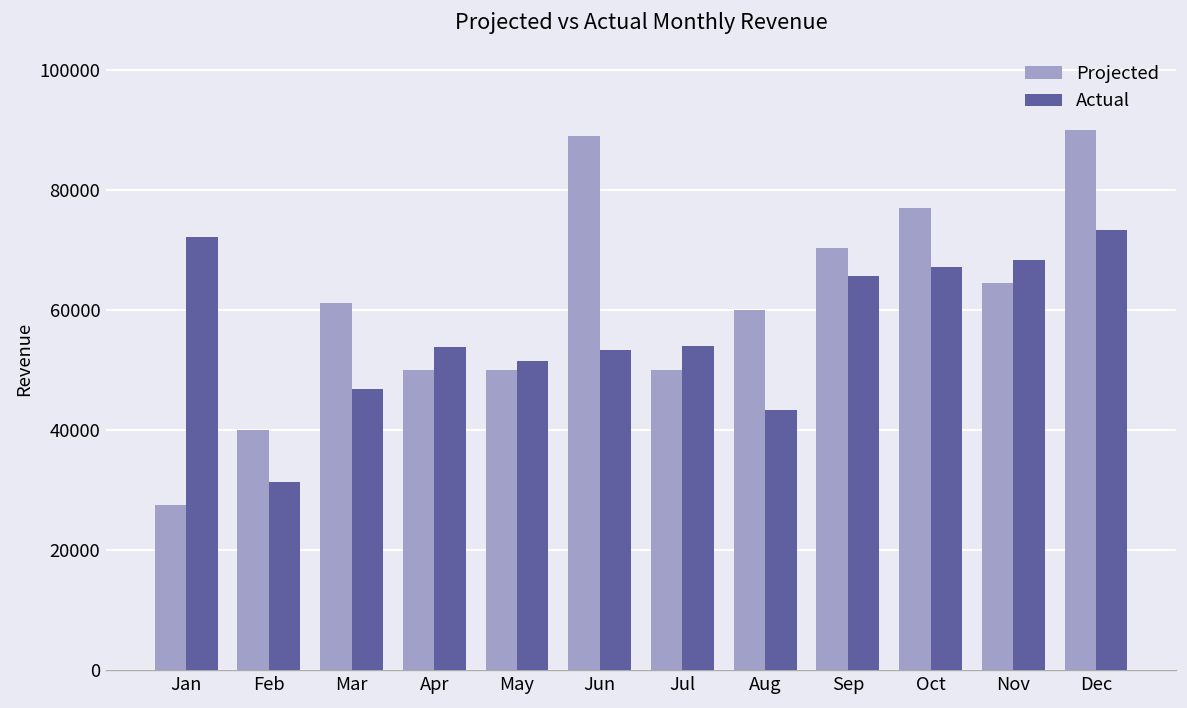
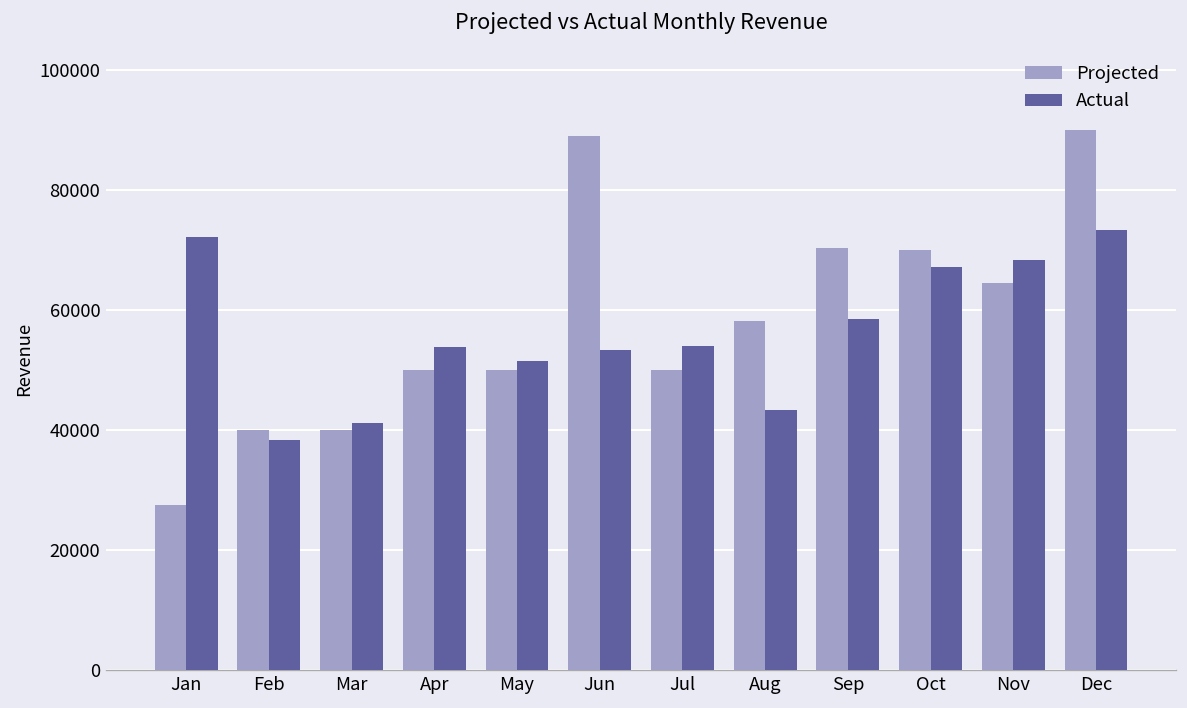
Actual, Feb: 31000 -> 38000
Projected, Mar: 61000 -> 40000
Actual, Mar: 47000 -> 41000
Projected, Aug: 60000 -> 58000
Actual, Sep: 66000 -> 58000
Projected, Oct: 77000 -> 70000
